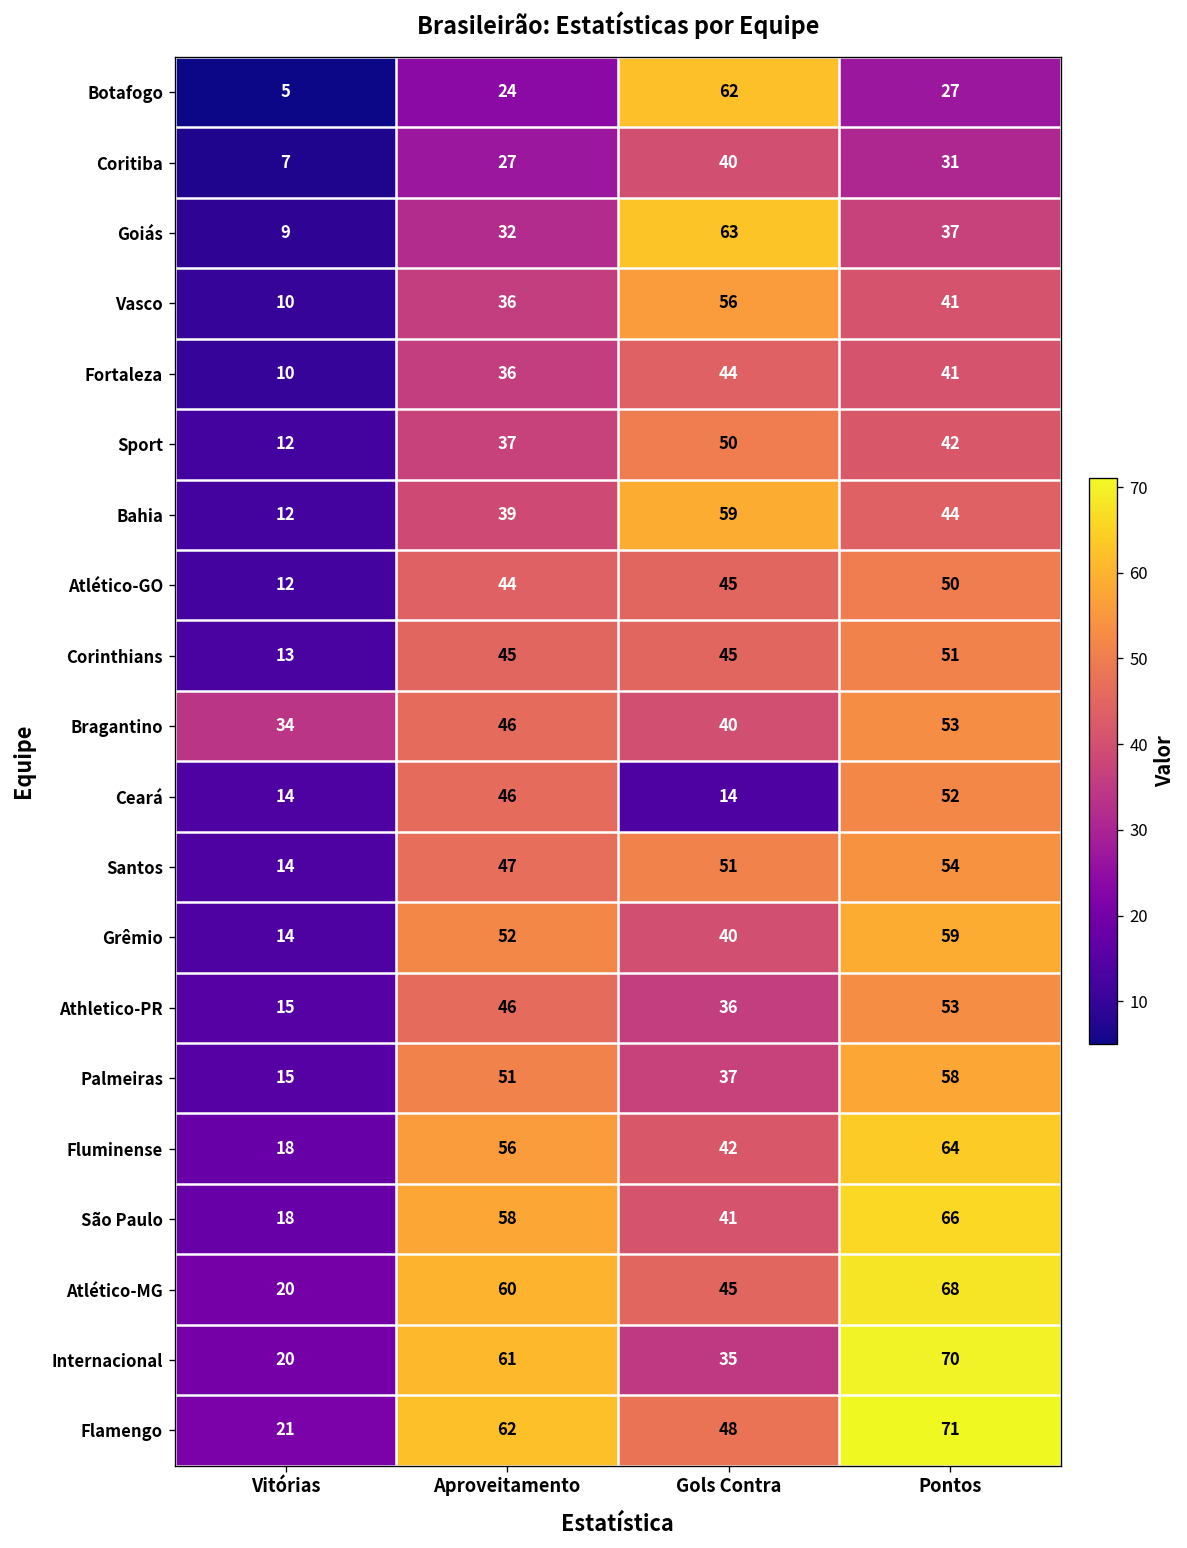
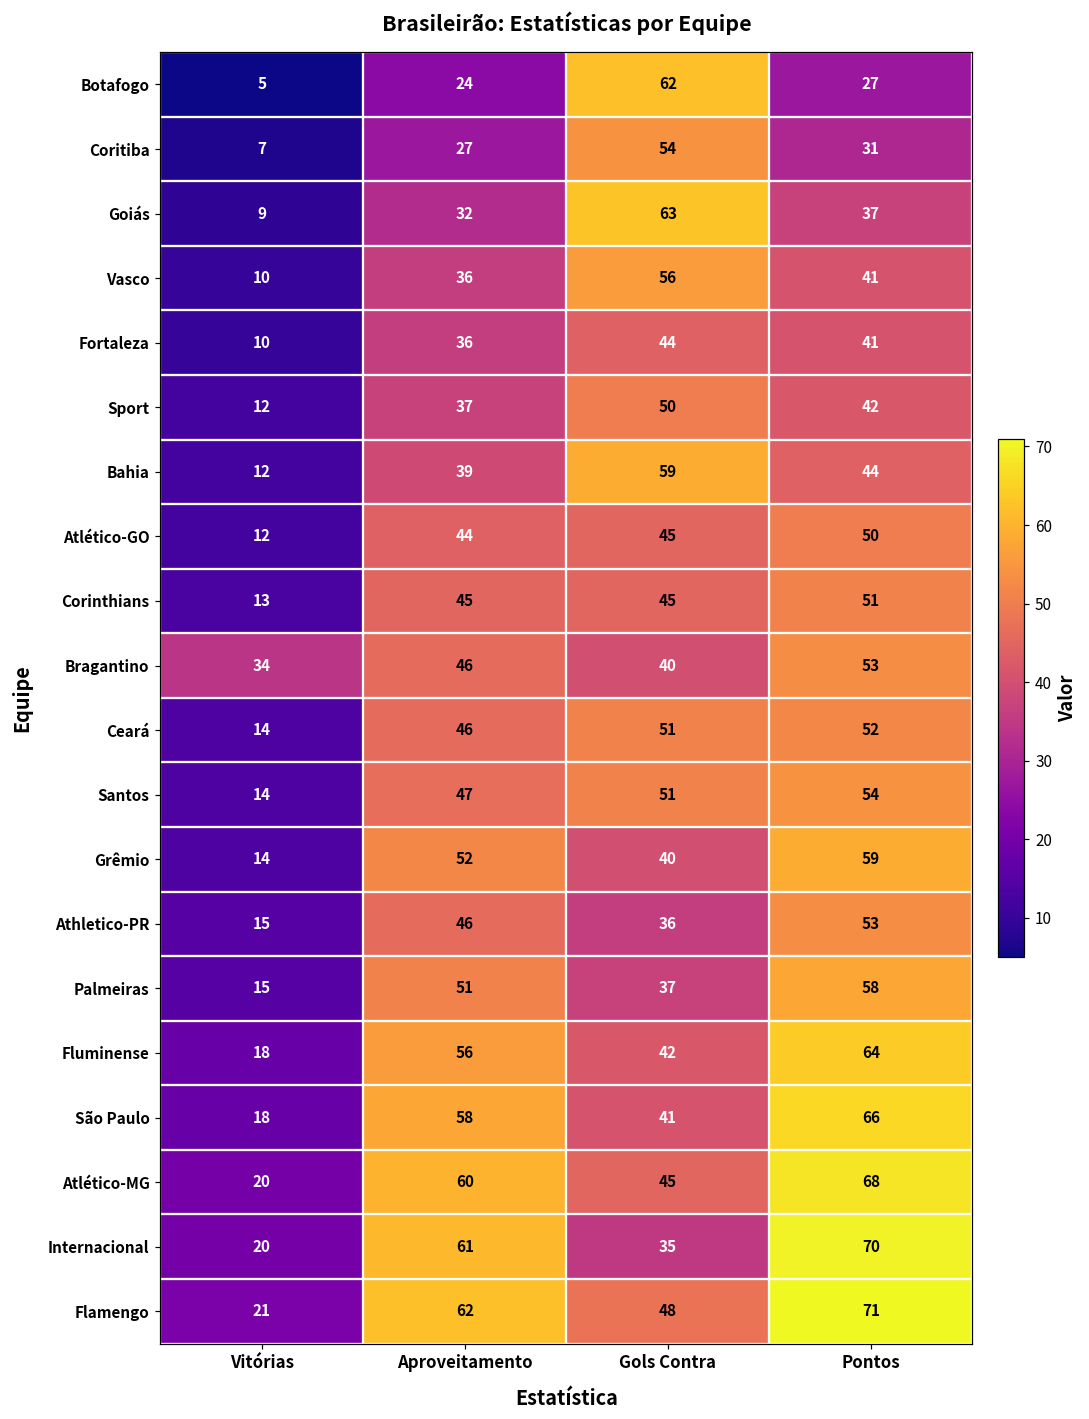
Coritiba, Gols Contra: 40 -> 54
Ceará, Gols Contra: 14 -> 51
